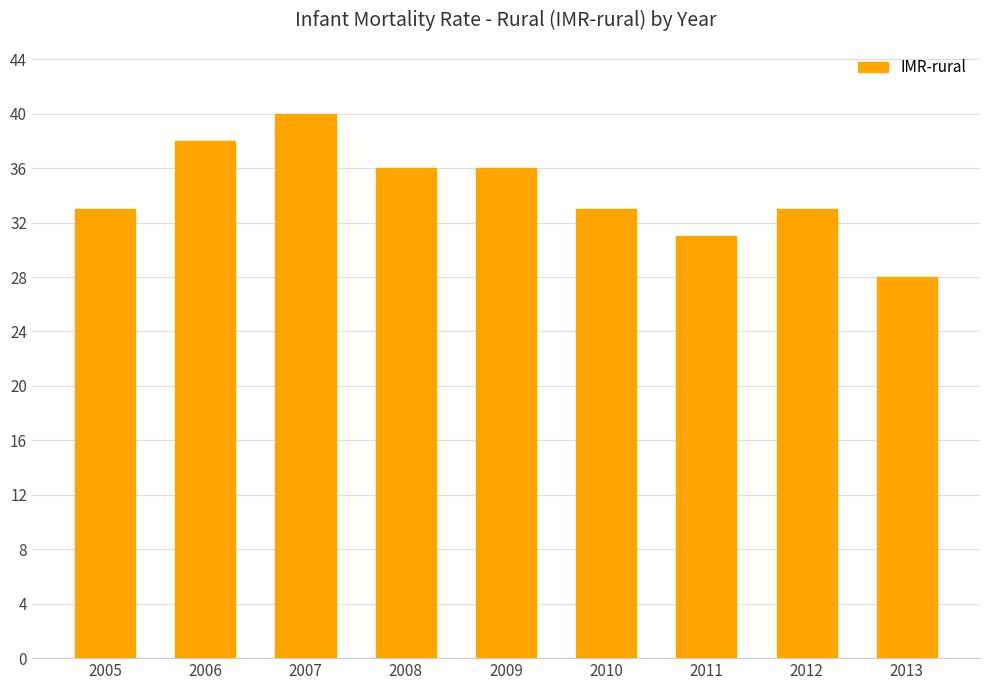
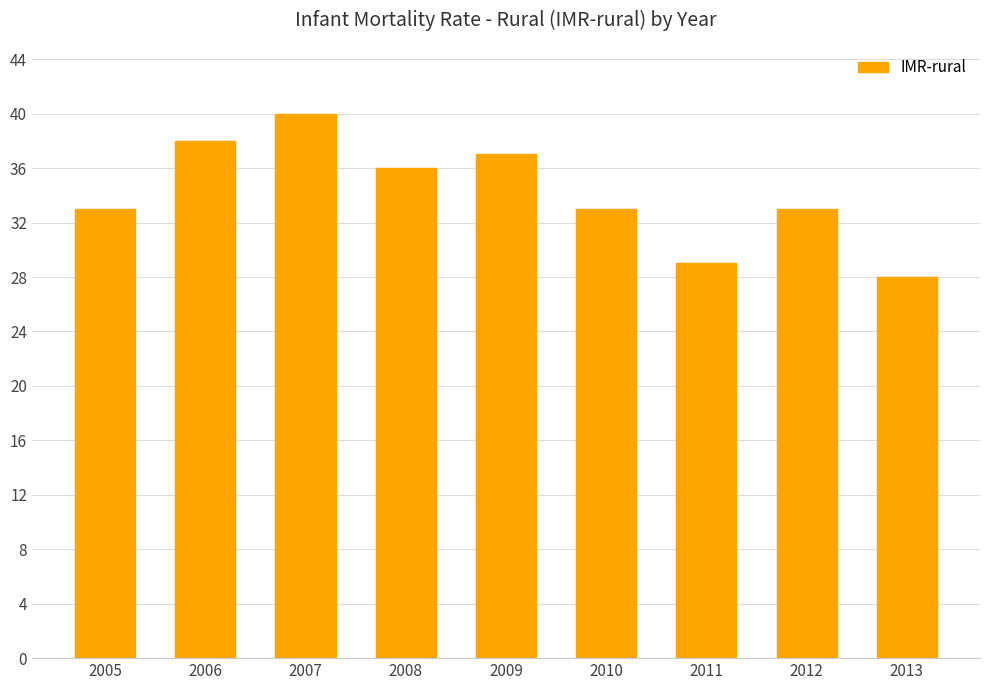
2009: 36 -> 37
2011: 31 -> 29
